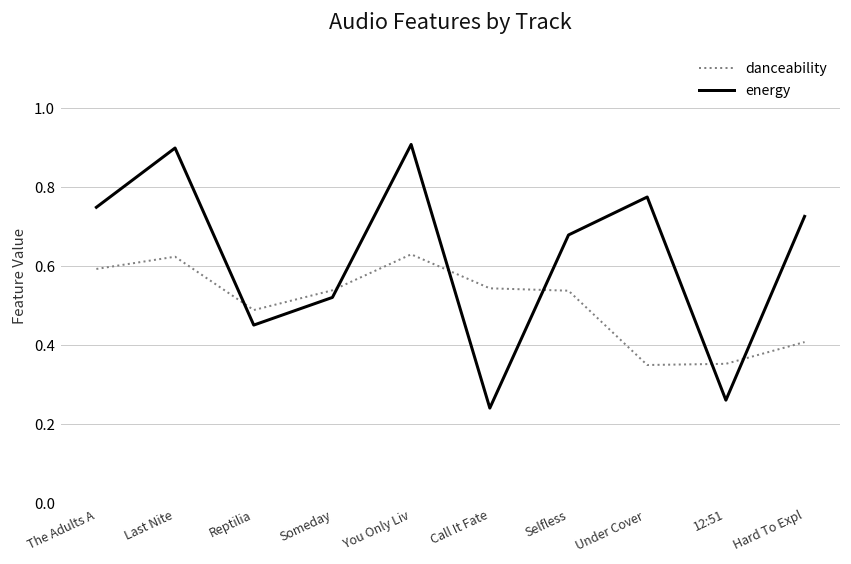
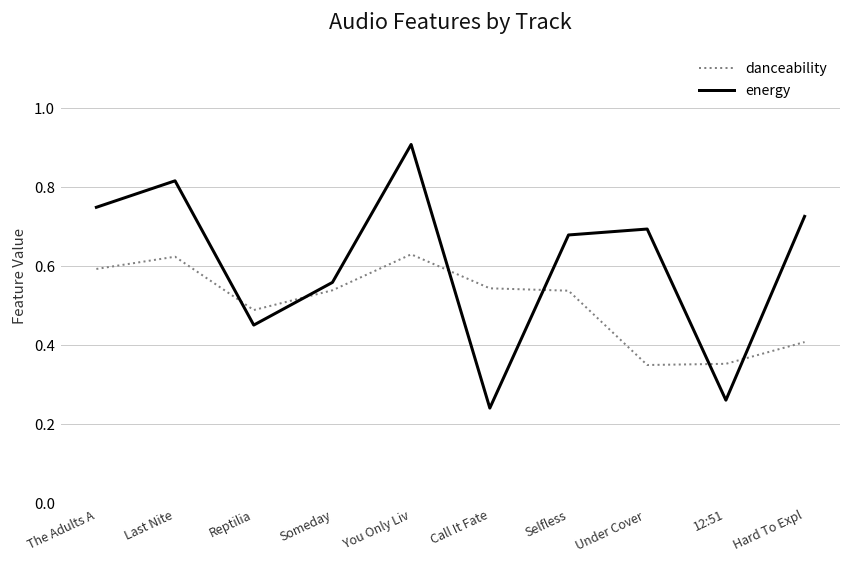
energy, Last Nite: 0.90 -> 0.82
energy, Someday: 0.52 -> 0.56
energy, Under Cover: 0.78 -> 0.69
